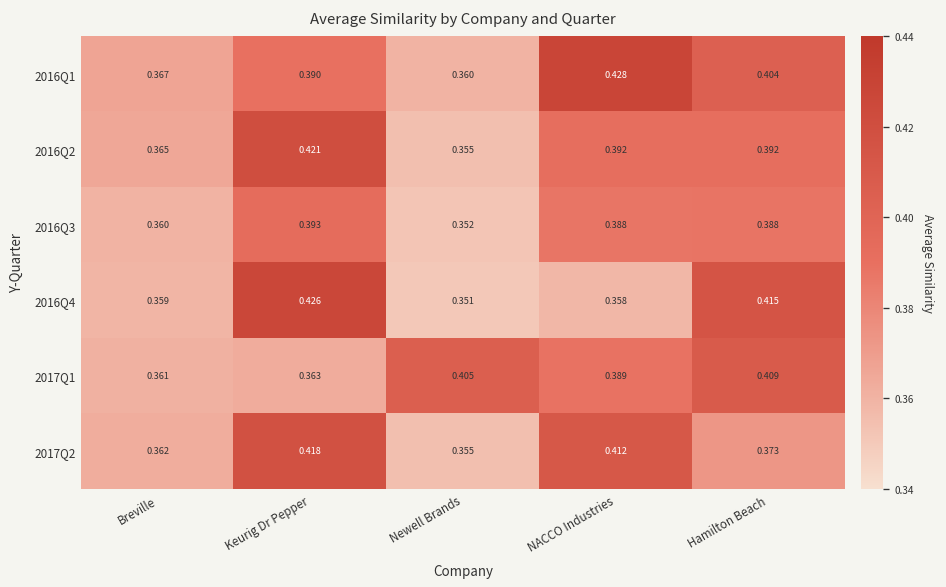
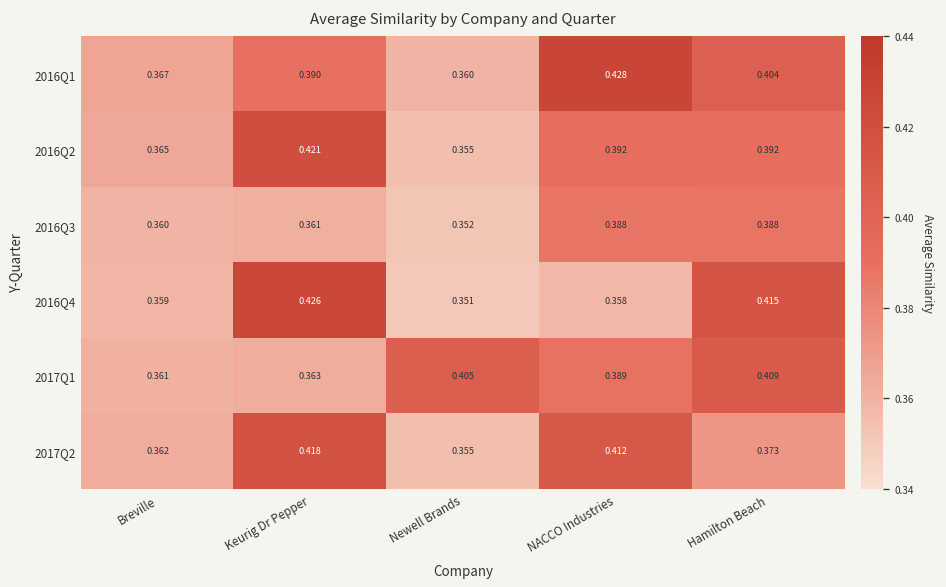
2016Q3, Keurig Dr Pepper: 0.393 -> 0.361
